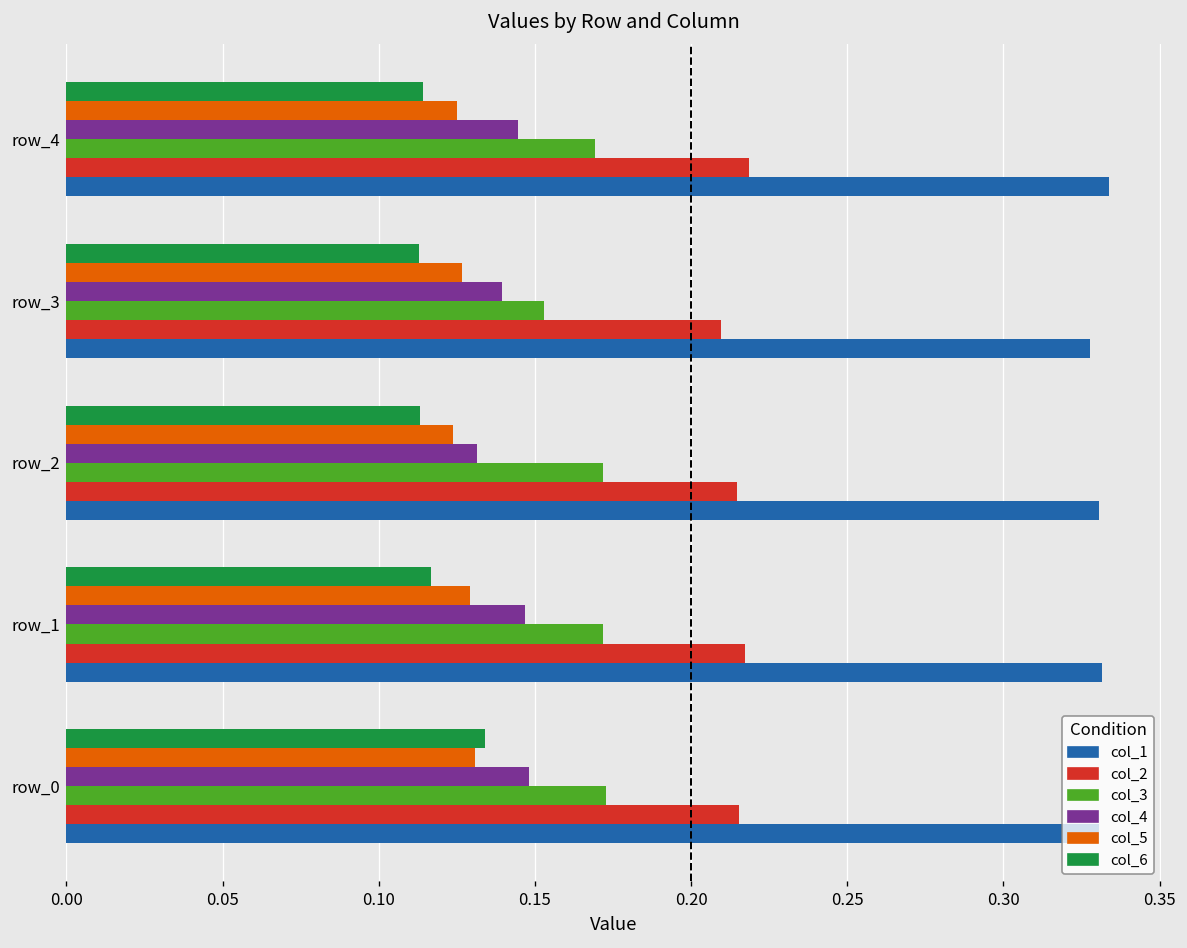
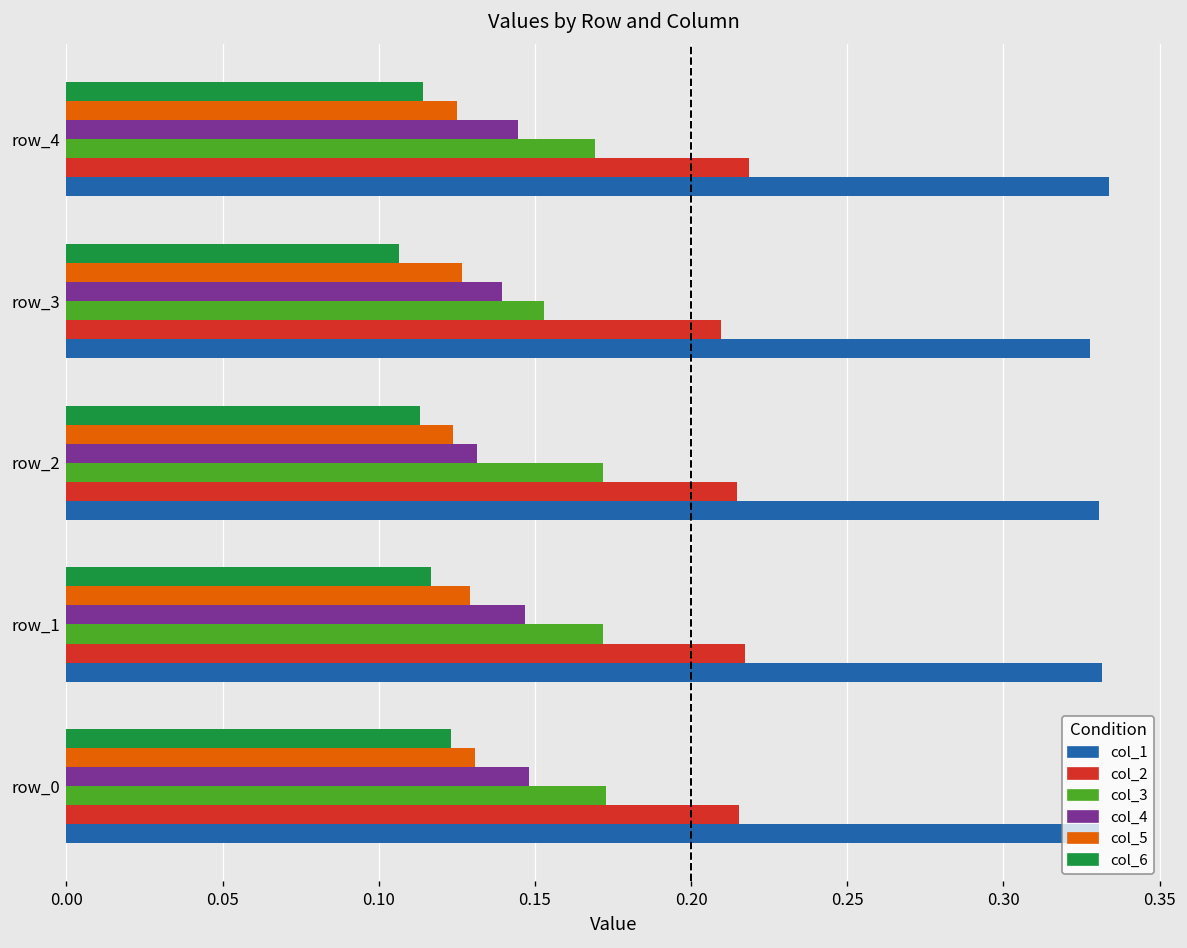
col_6, row_3: 0.113 -> 0.107
col_6, row_0: 0.134 -> 0.123
